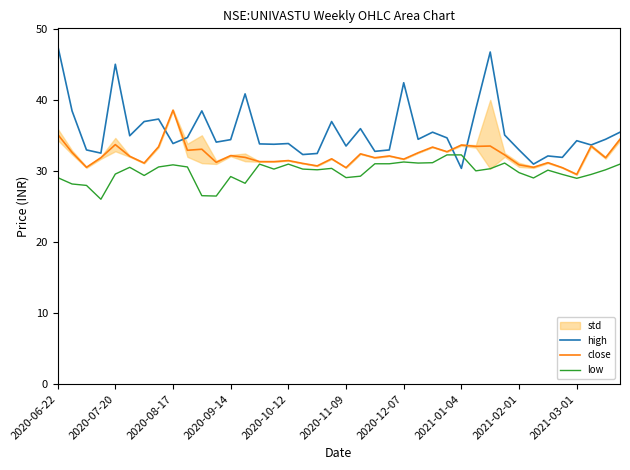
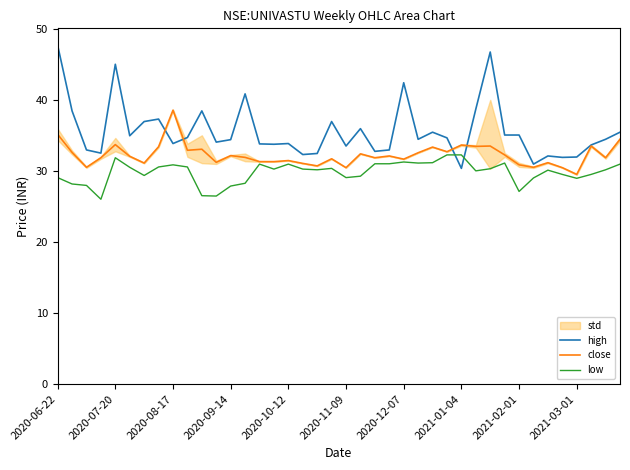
low, 2020-07-20: 30 -> 32
low, 2020-09-14: 29 -> 28
high, 2021-02-01: 33 -> 35
low, 2021-02-01: 30 -> 27
high, 2021-03-01: 34 -> 32
